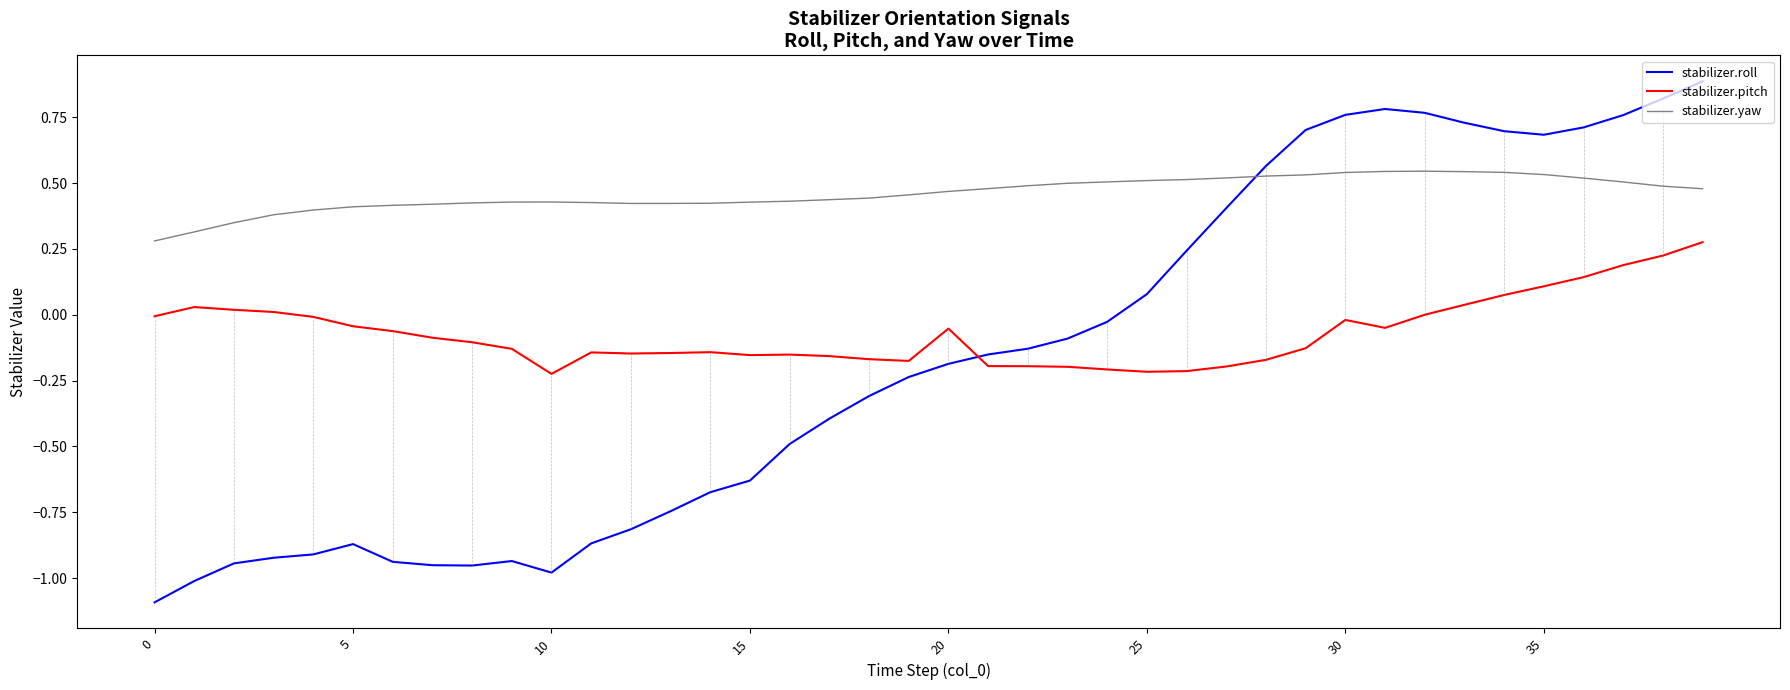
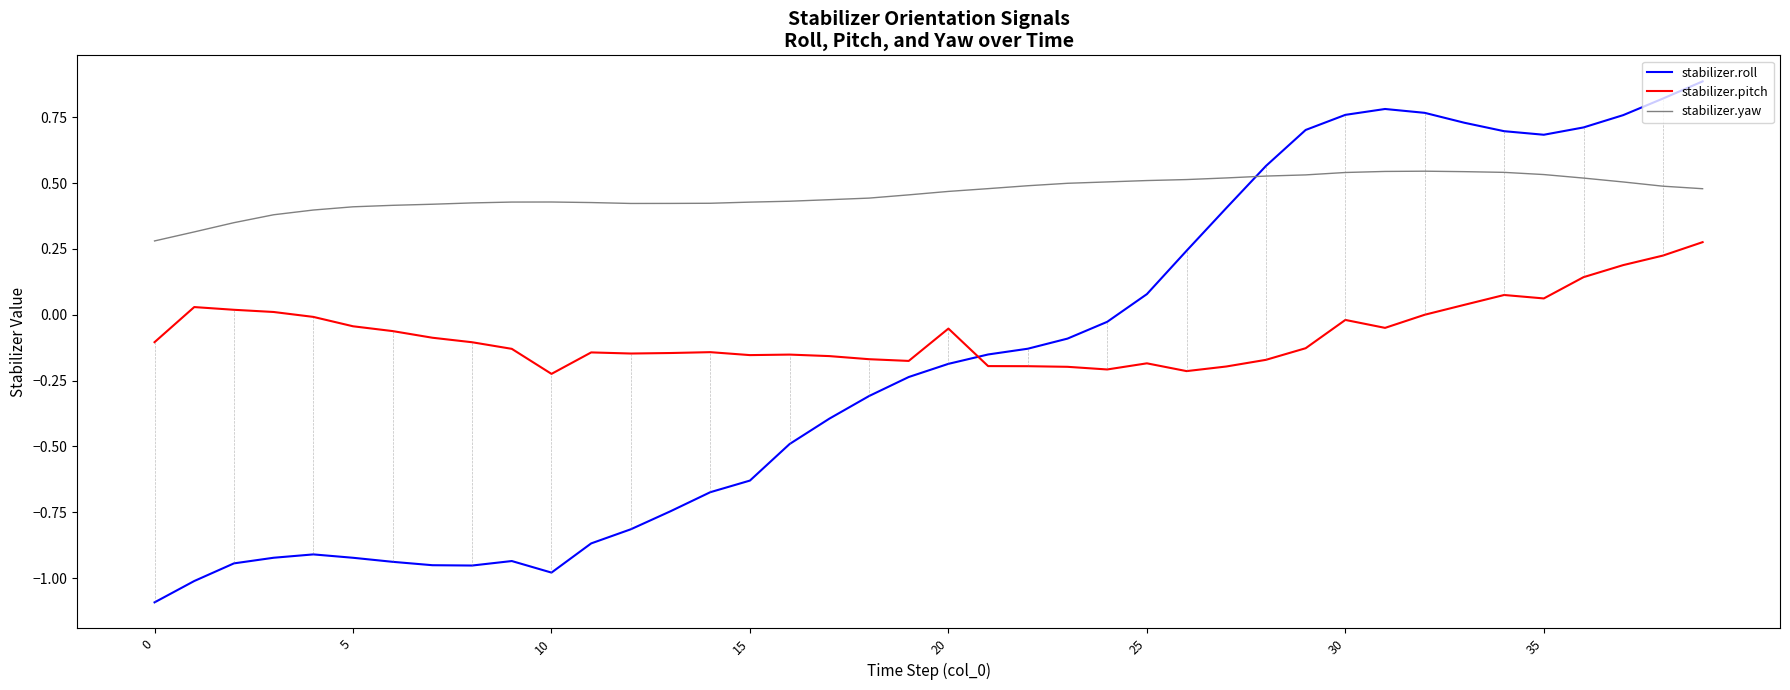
stabilizer.pitch, 0: -0.01 -> -0.10
stabilizer.roll, 5: -0.87 -> -0.92
stabilizer.pitch, 25: -0.22 -> -0.18
stabilizer.pitch, 35: 0.11 -> 0.06
